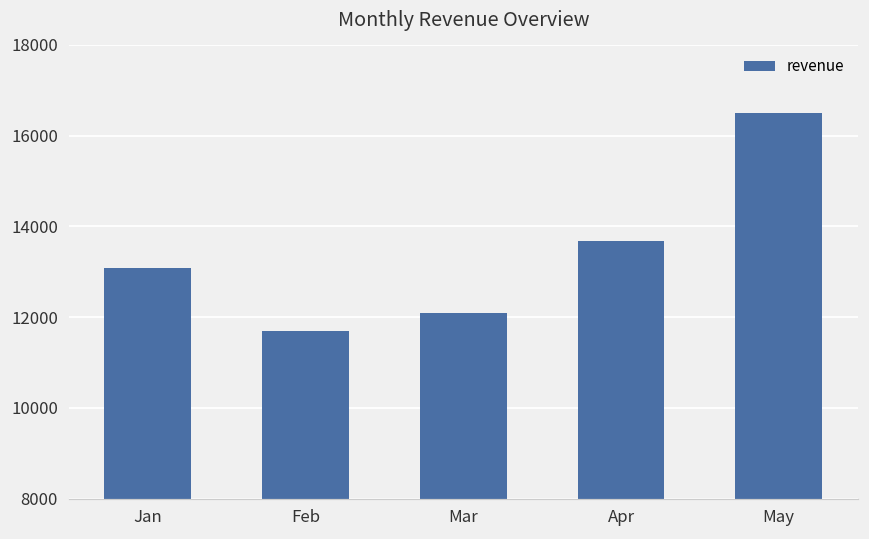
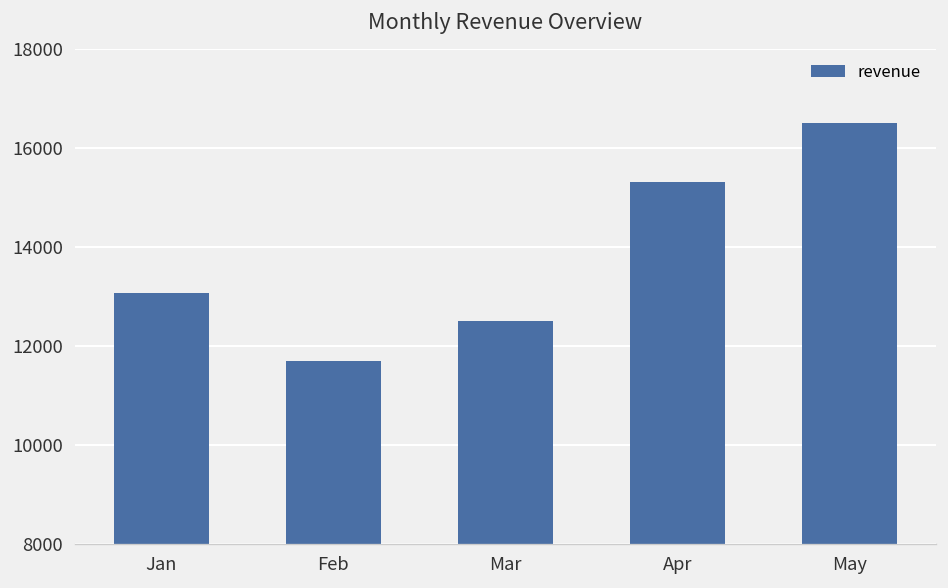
Mar: 12100 -> 12500
Apr: 13700 -> 15300
